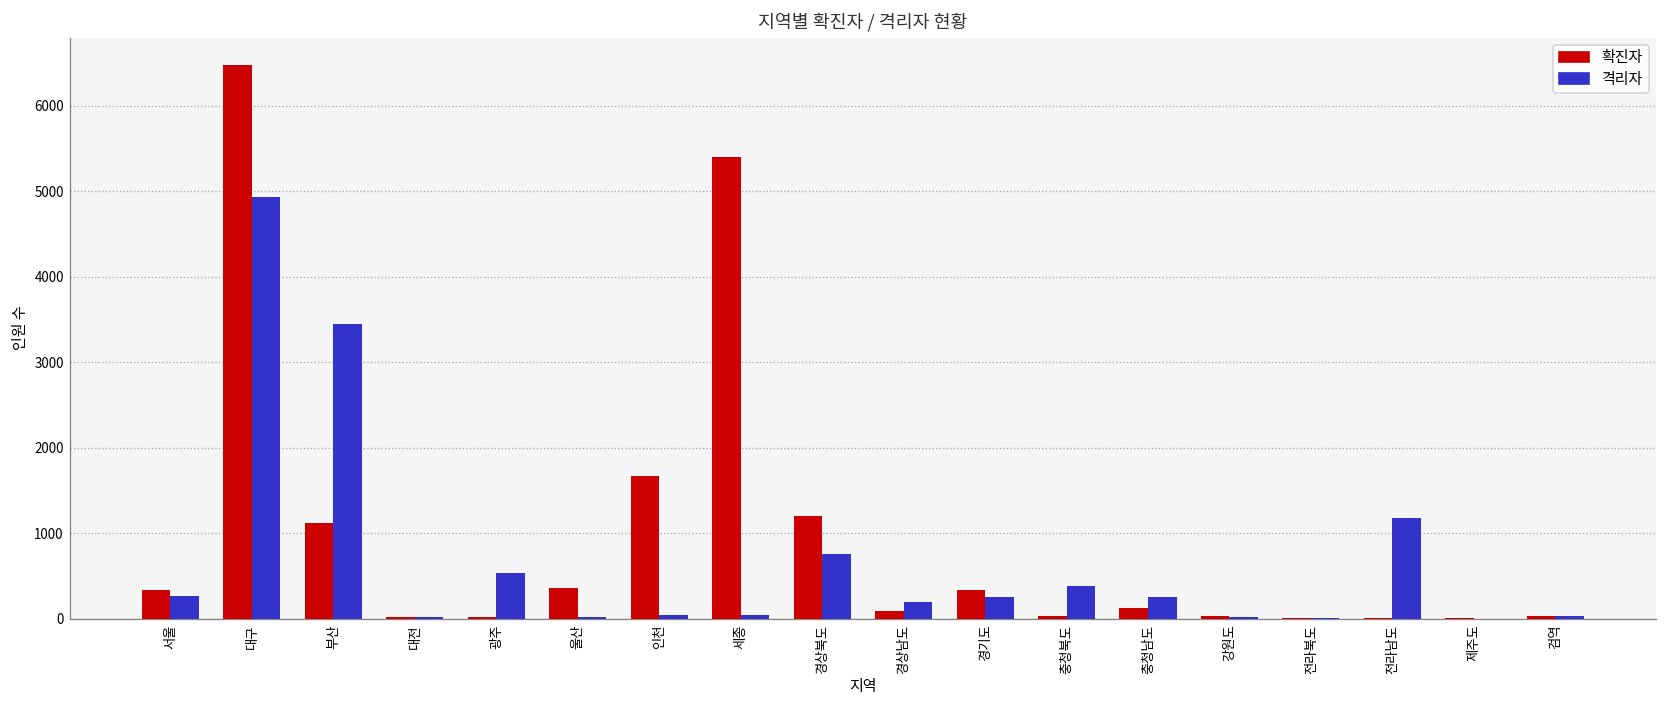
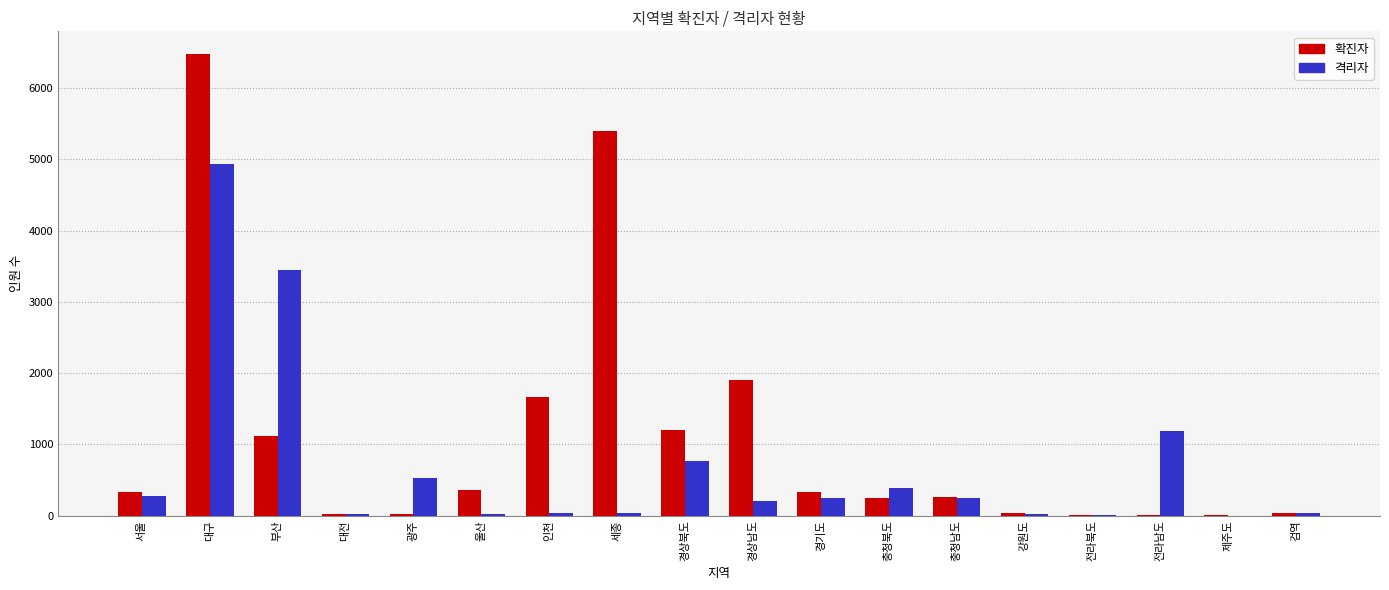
확진자, 경상남도: 100 -> 1900
확진자, 충청북도: 0 -> 200
확진자, 충청남도: 100 -> 300
